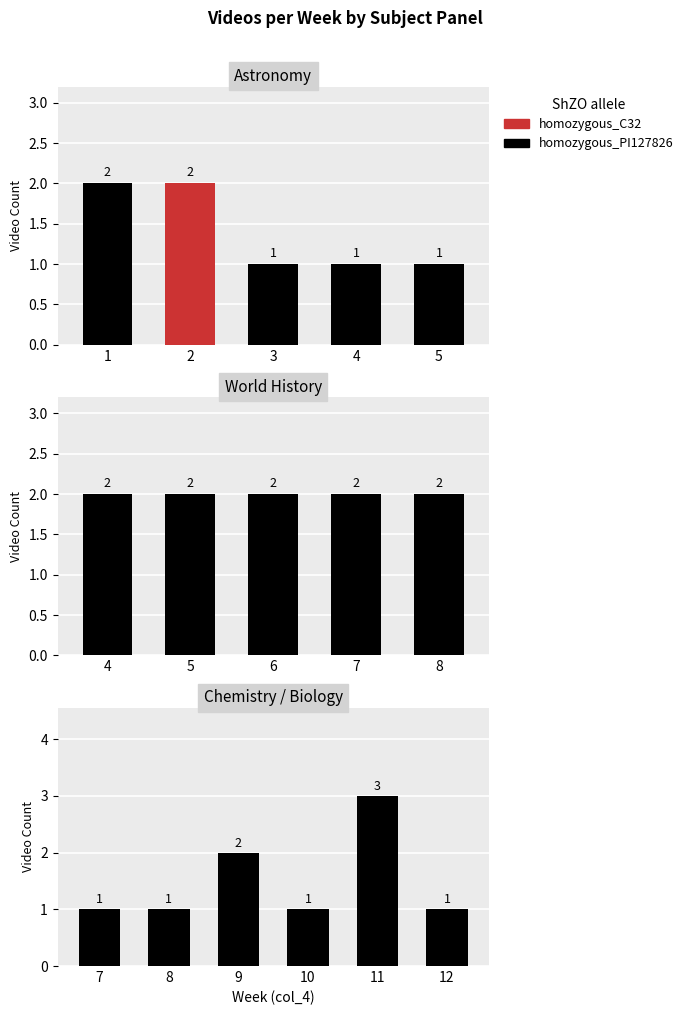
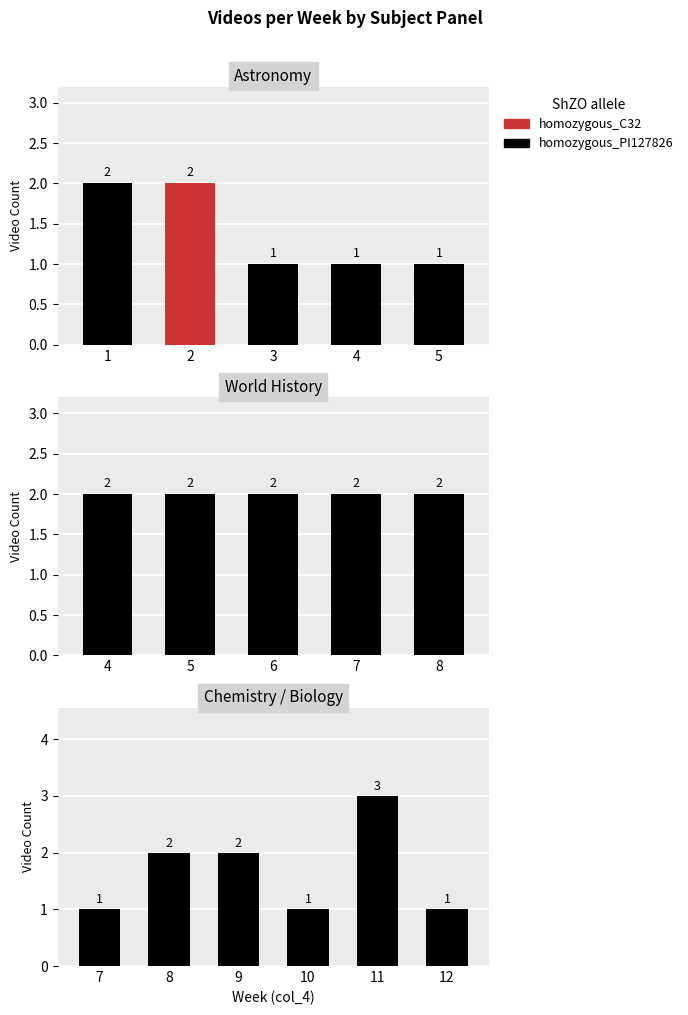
Chemistry / Biology, 8: 1 -> 2
